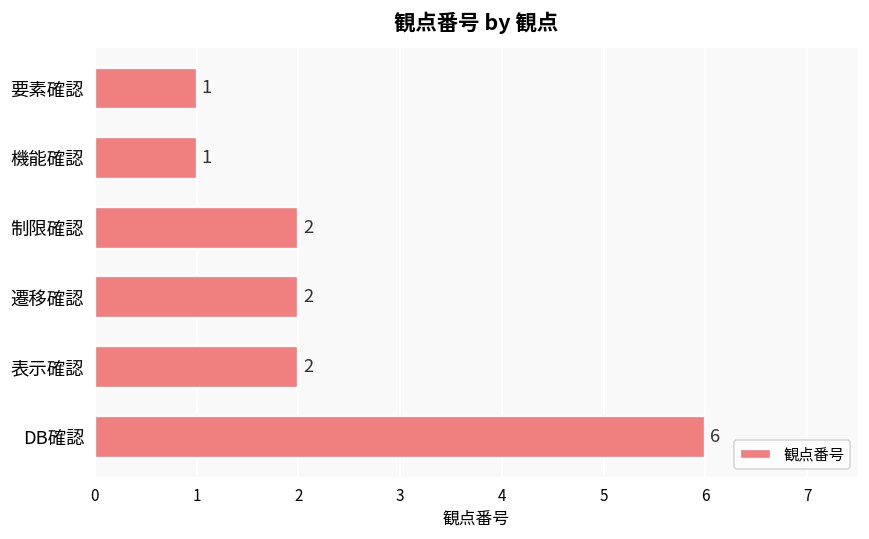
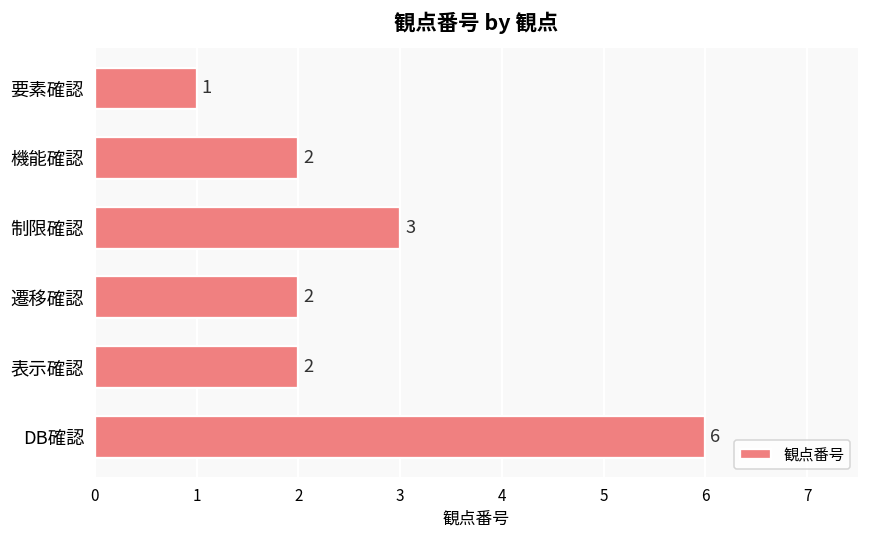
機能確認: 1 -> 2
制限確認: 2 -> 3
